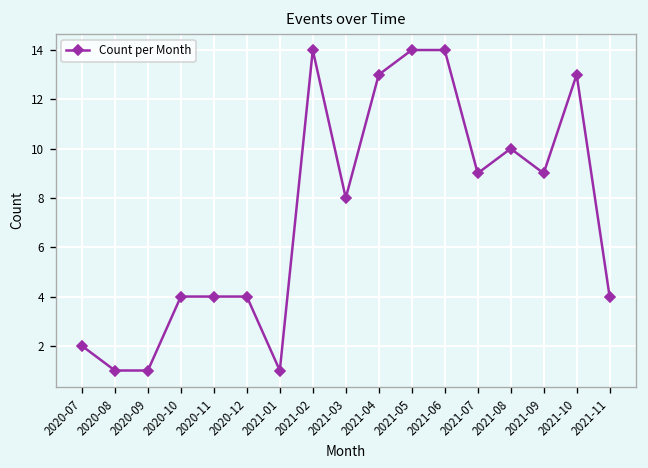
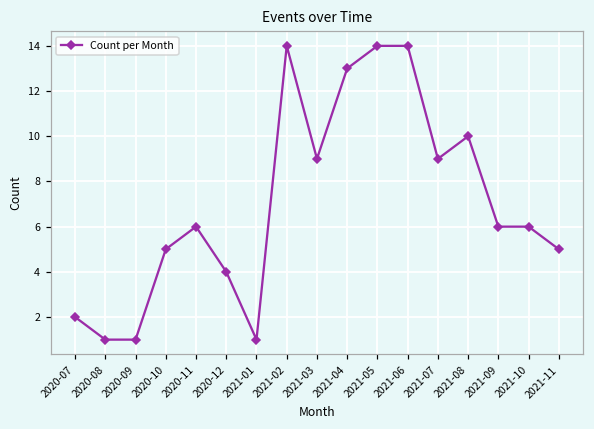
2020-10: 4 -> 5
2020-11: 4 -> 6
2021-03: 8 -> 9
2021-09: 9 -> 6
2021-10: 13 -> 6
2021-11: 4 -> 5
